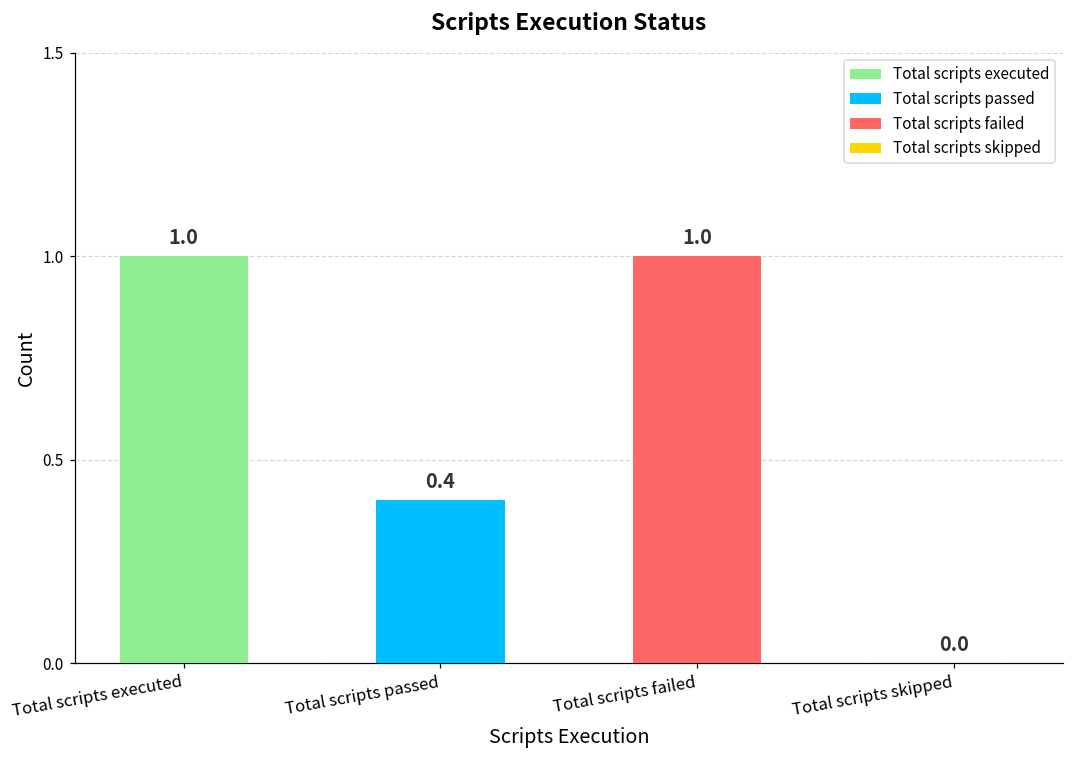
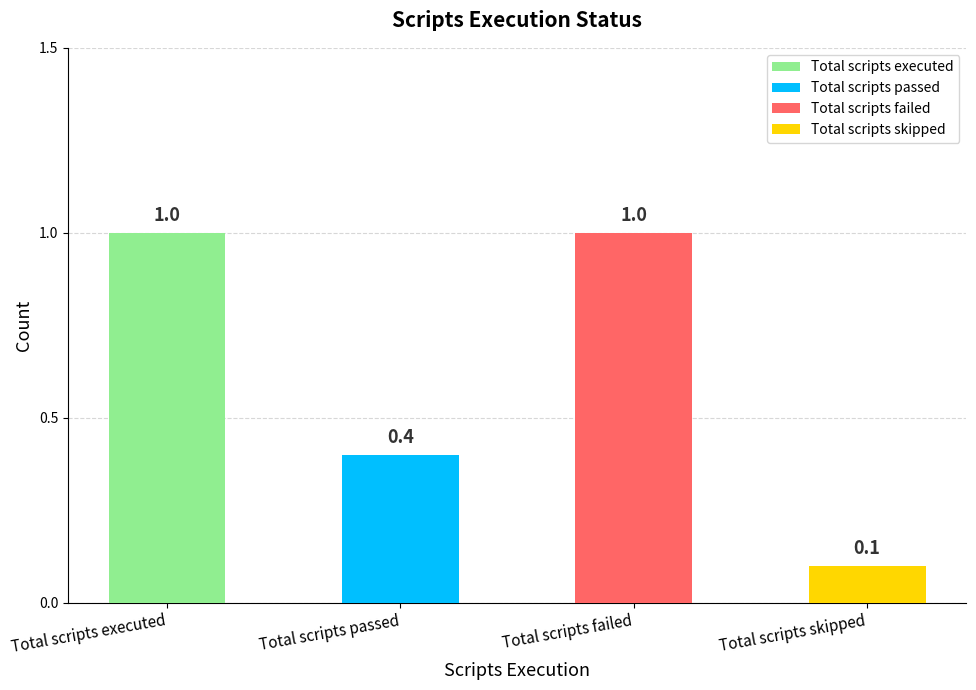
Total scripts skipped: 0.0 -> 0.1
